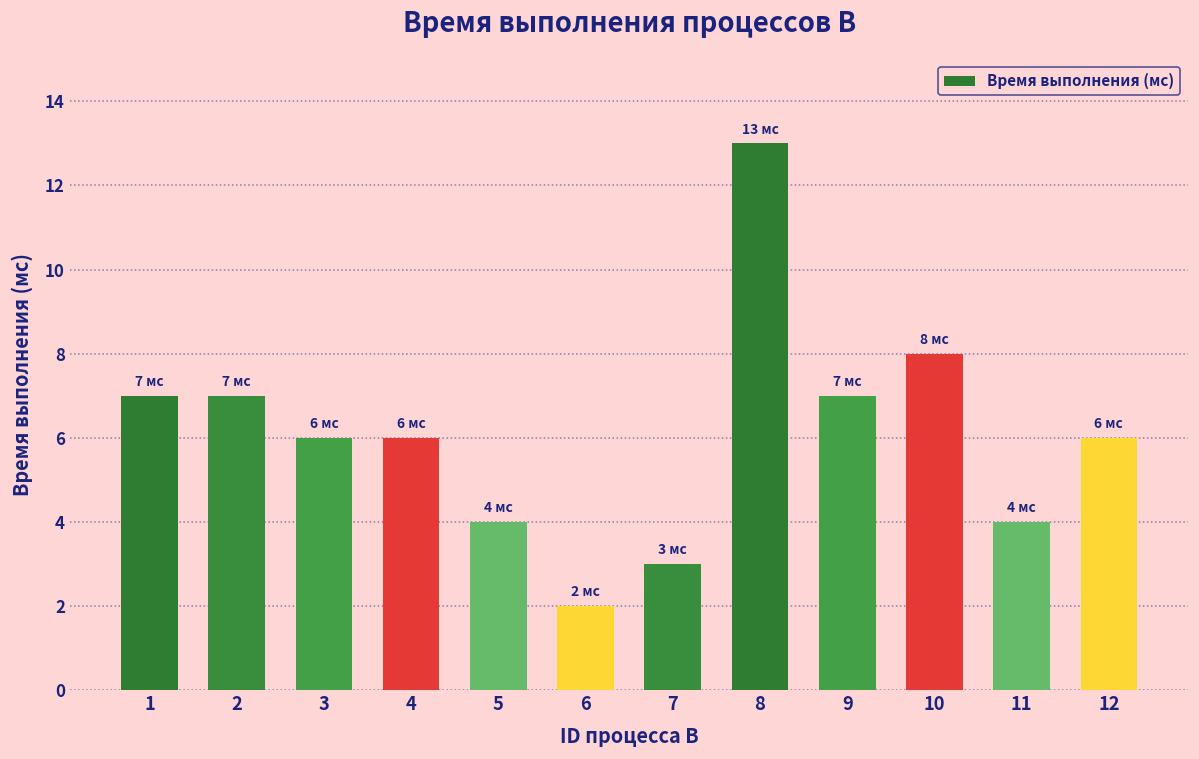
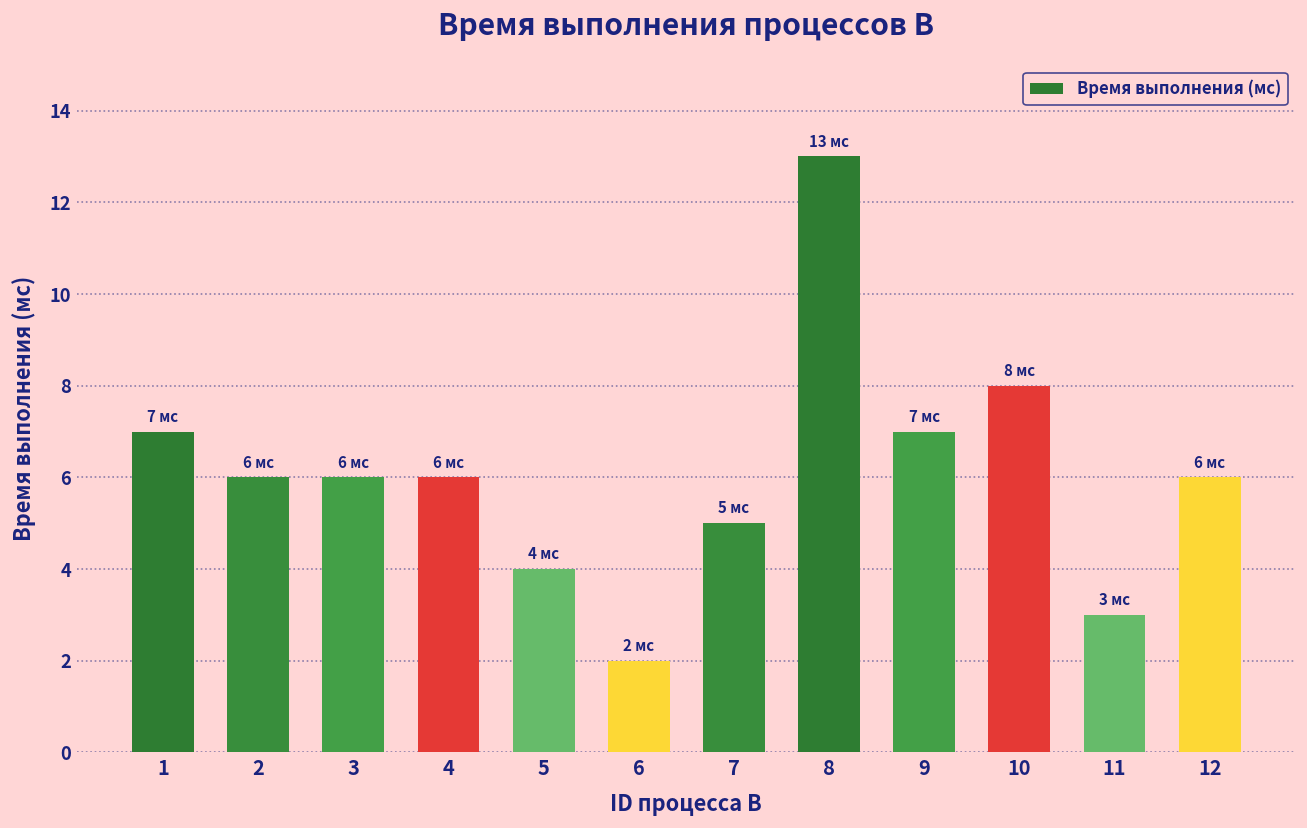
2: 7 -> 6
7: 3 -> 5
11: 4 -> 3
